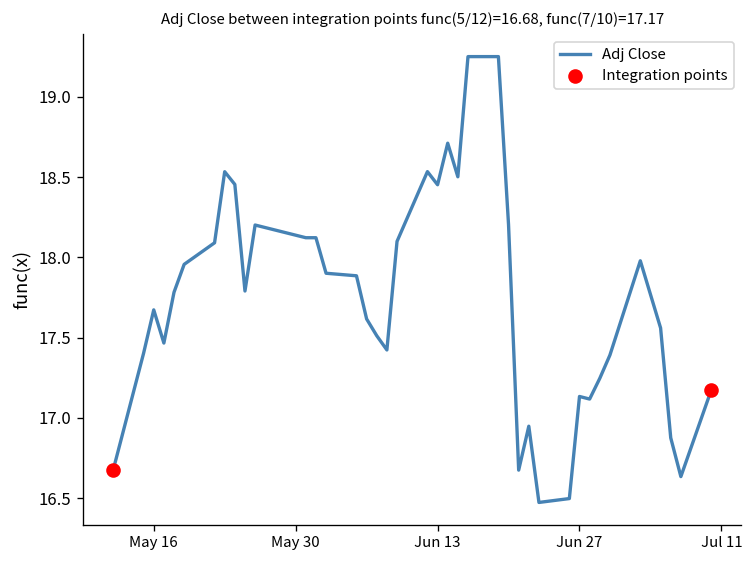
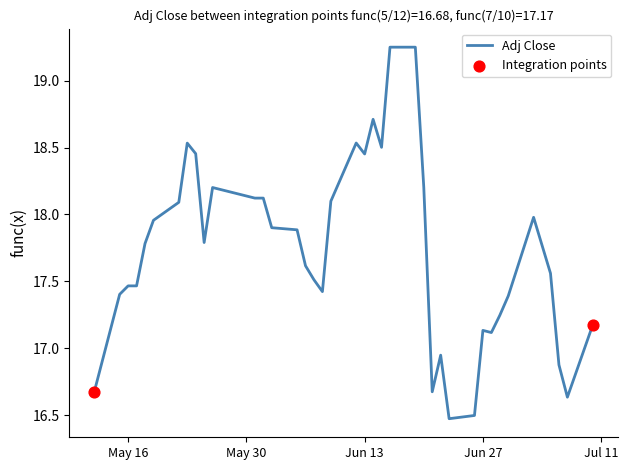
Adj Close, May 16: 17.67 -> 17.47
